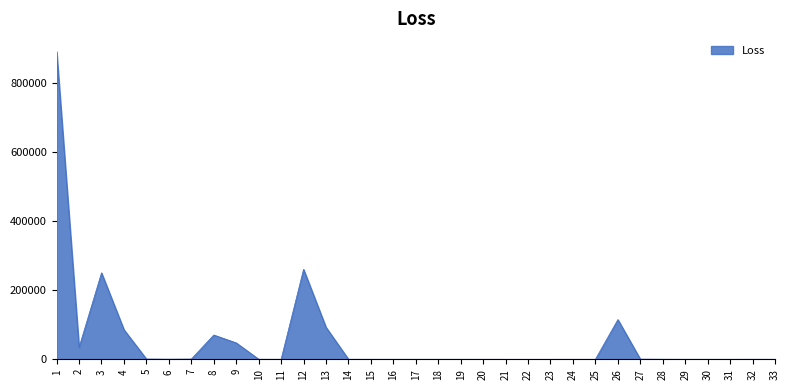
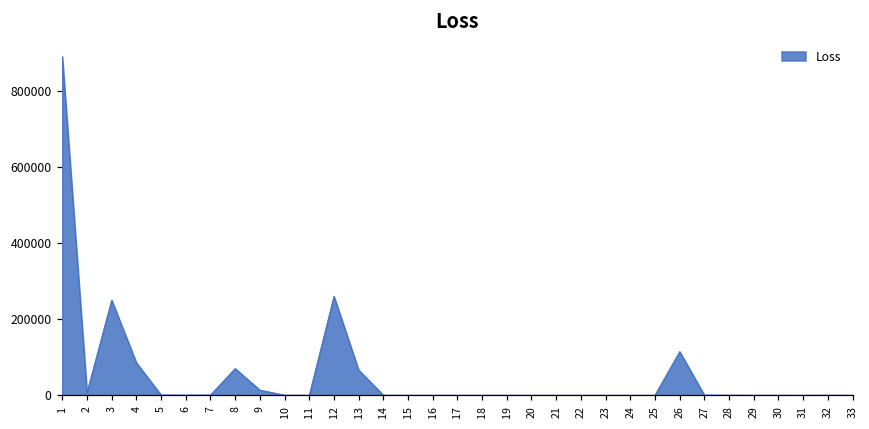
2: 30000 -> 10000
9: 50000 -> 10000
13: 90000 -> 70000
